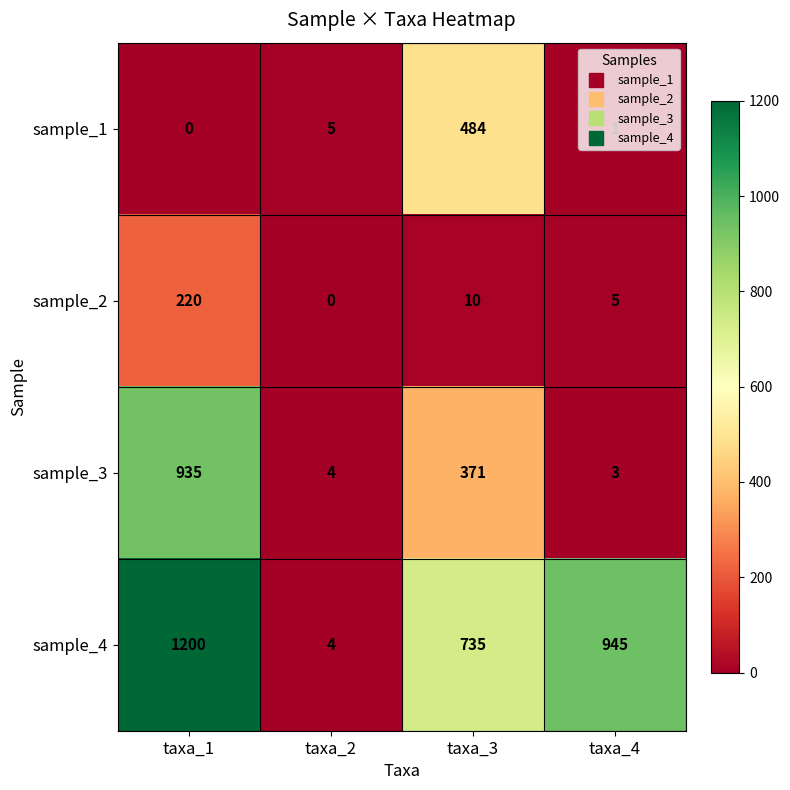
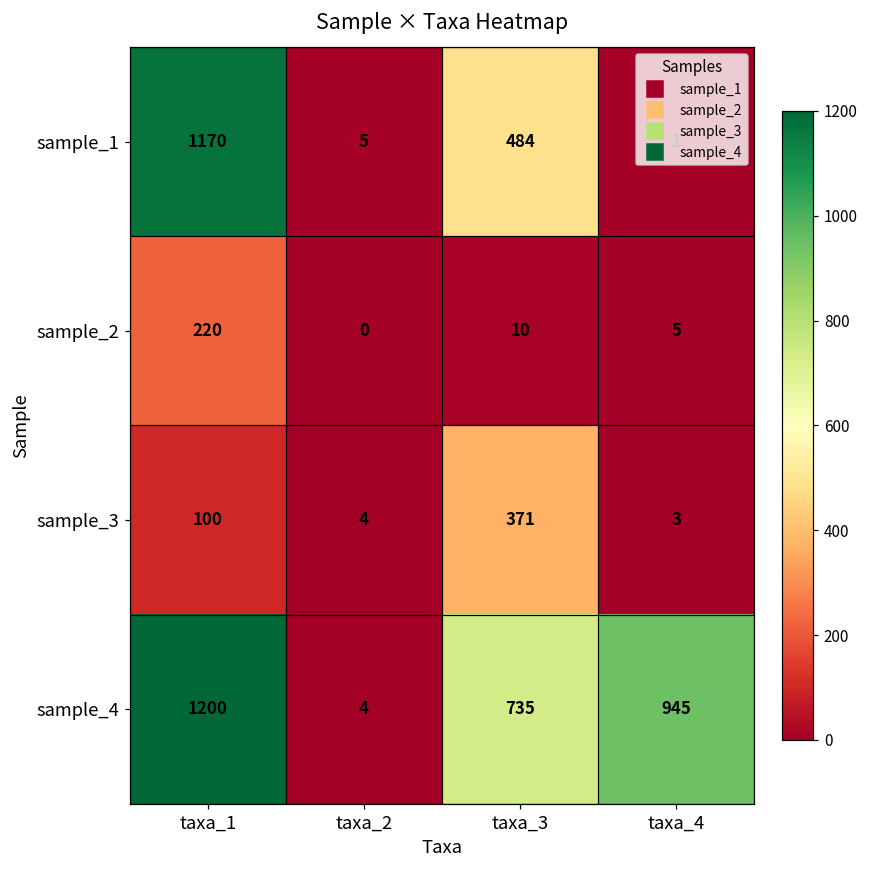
sample_1, taxa_1: 0 -> 1170
sample_3, taxa_1: 935 -> 100
